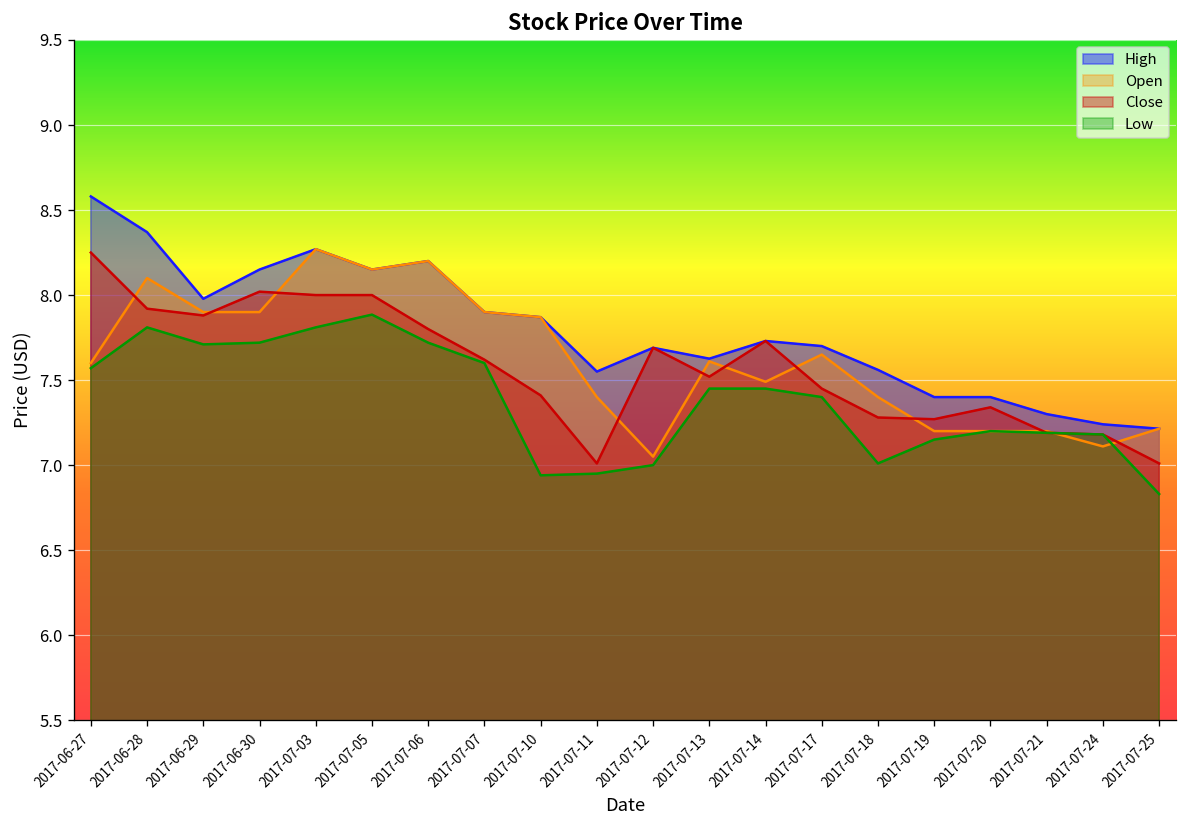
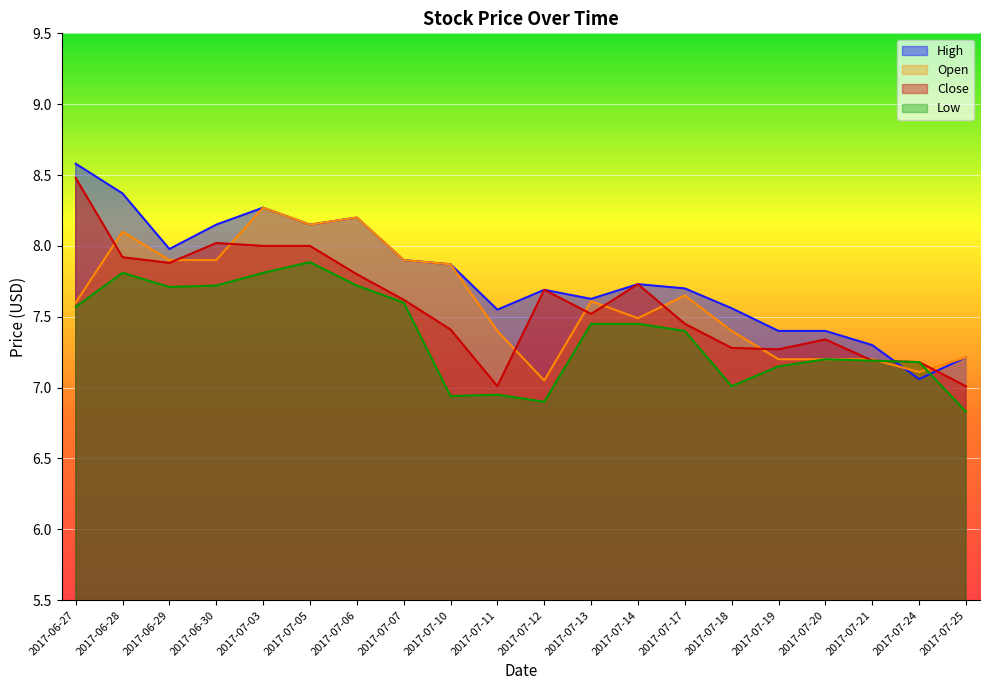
Close, 2017-06-27: 8.25 -> 8.48
Low, 2017-07-12: 7.0 -> 6.9
High, 2017-07-24: 7.24 -> 7.06
